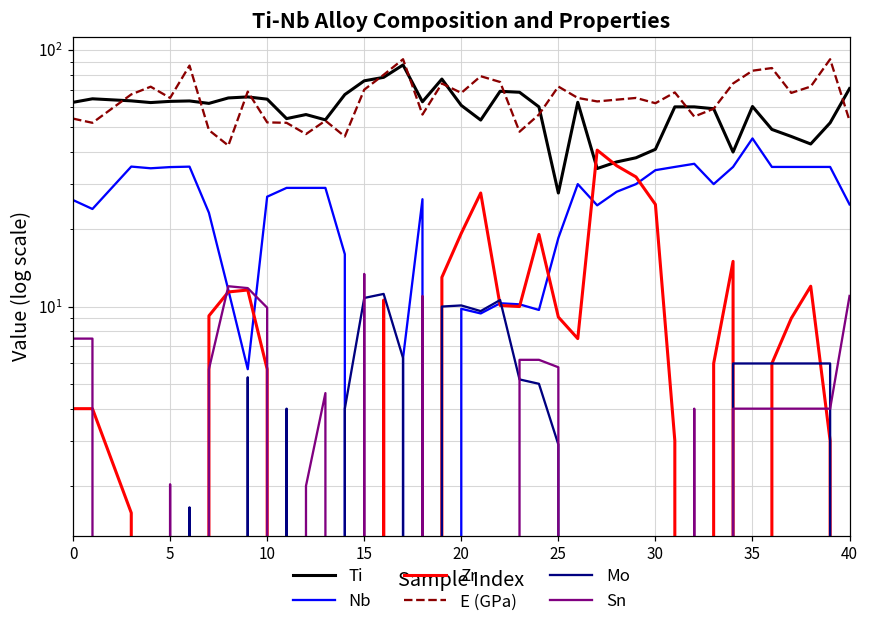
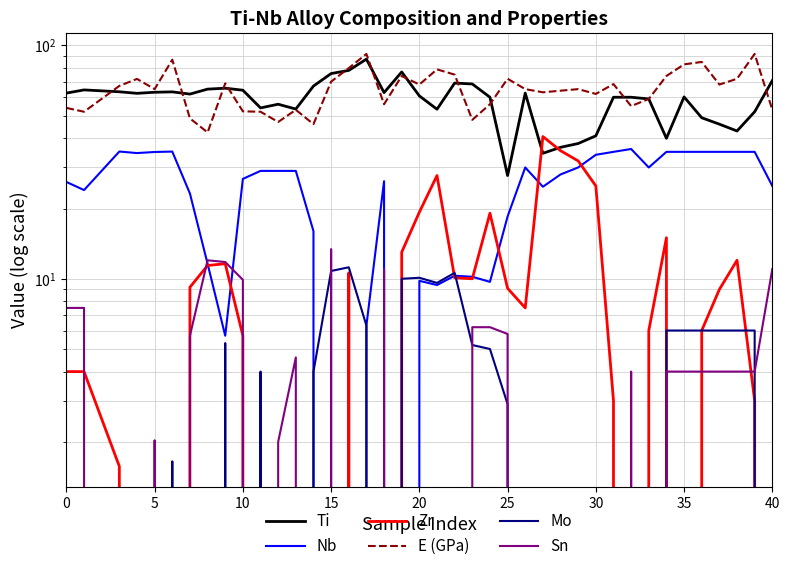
Nb, 35: 45 -> 35
